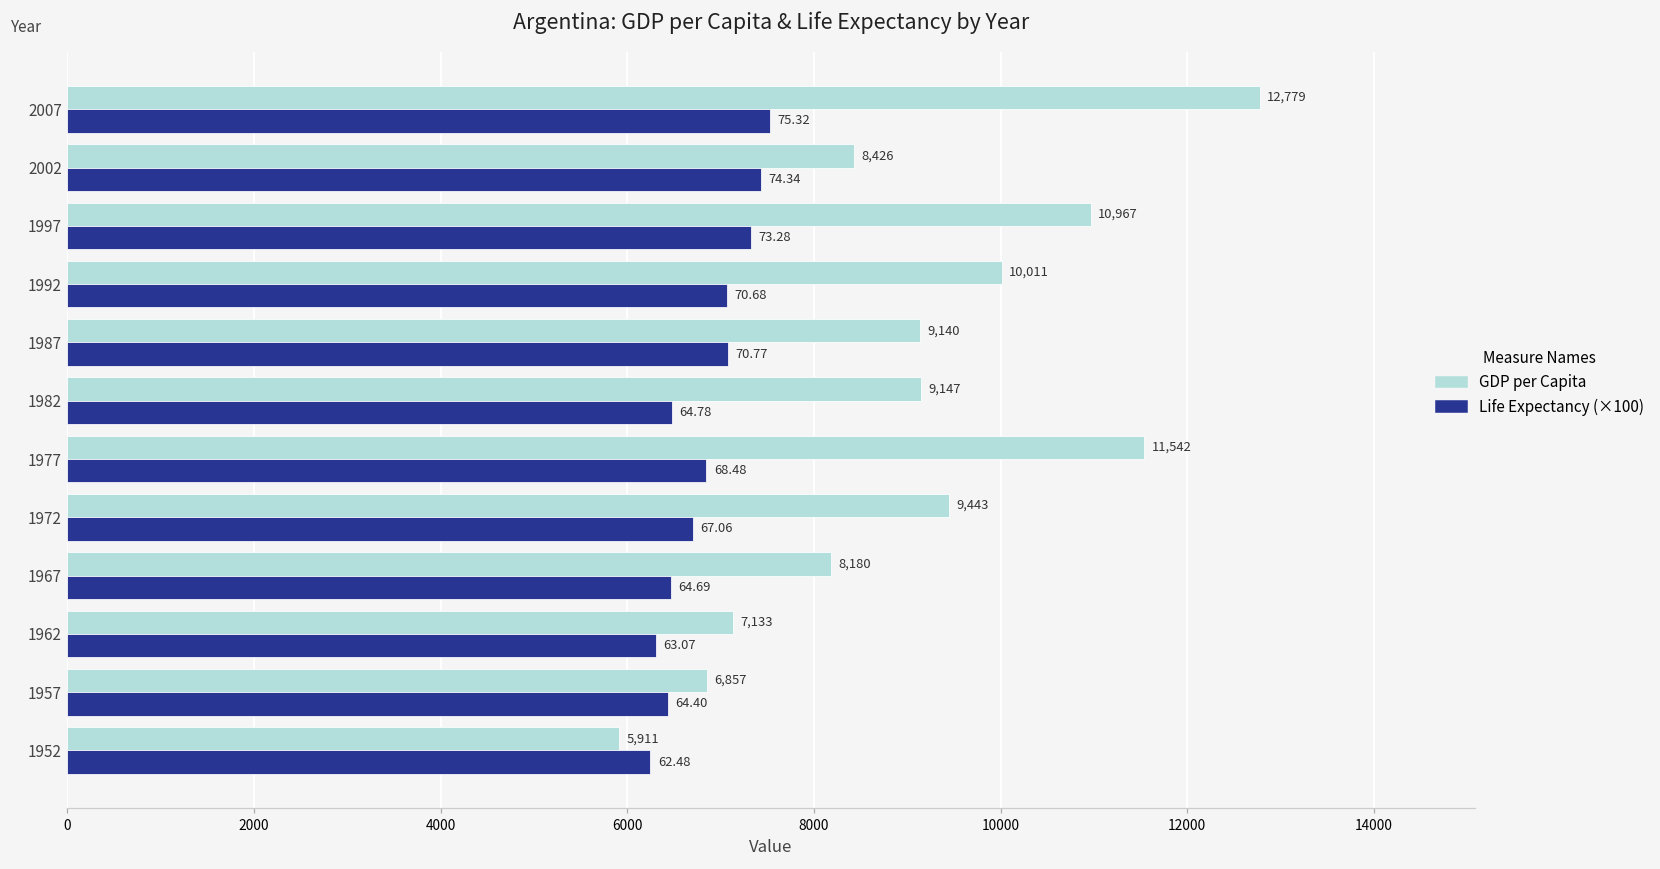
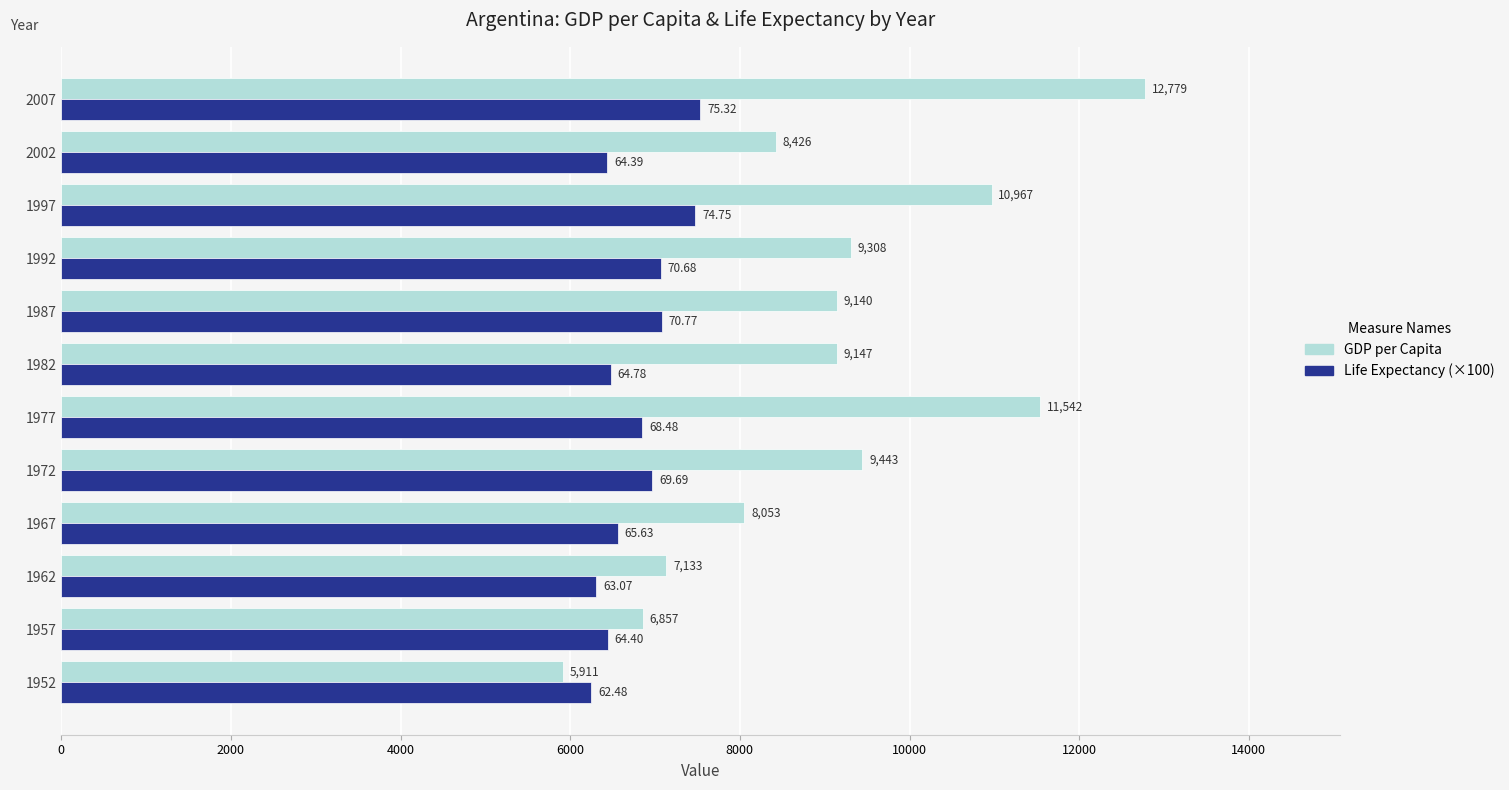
Life Expectancy (×100), 2002: 74.34 -> 64.39
Life Expectancy (×100), 1997: 73.28 -> 74.75
GDP per Capita, 1992: 10,011 -> 9,308
Life Expectancy (×100), 1972: 67.06 -> 69.69
GDP per Capita, 1967: 8,180 -> 8,053
Life Expectancy (×100), 1967: 64.69 -> 65.63
